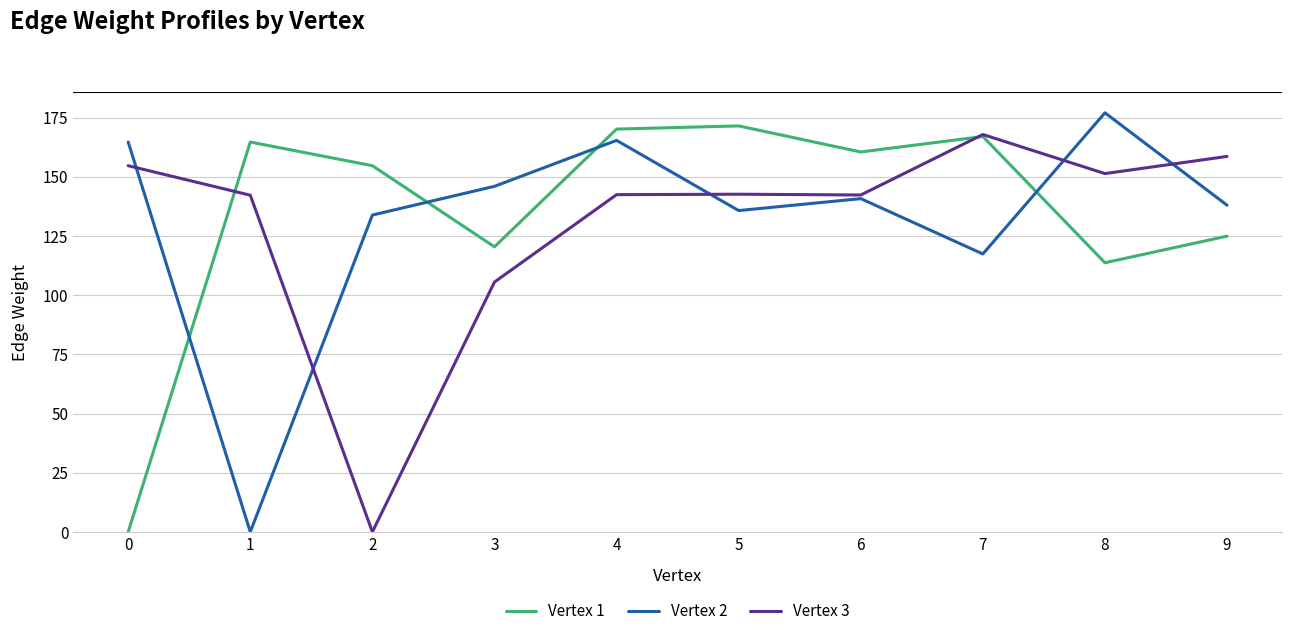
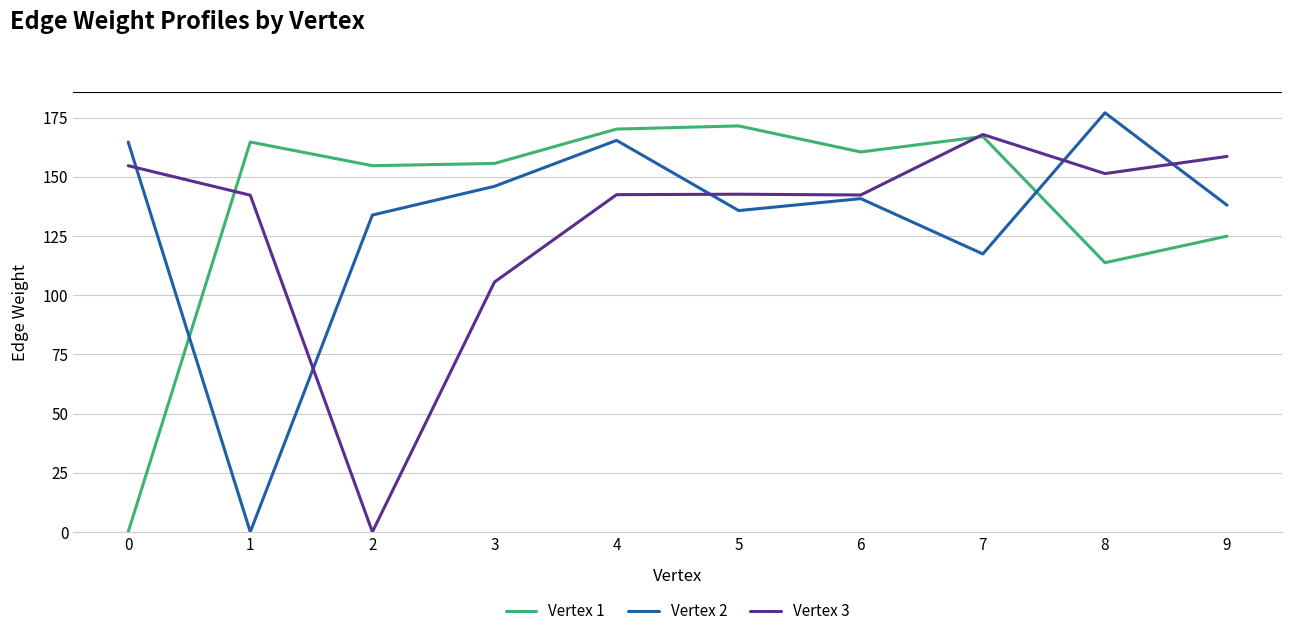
Vertex 1, 3: 120 -> 156
